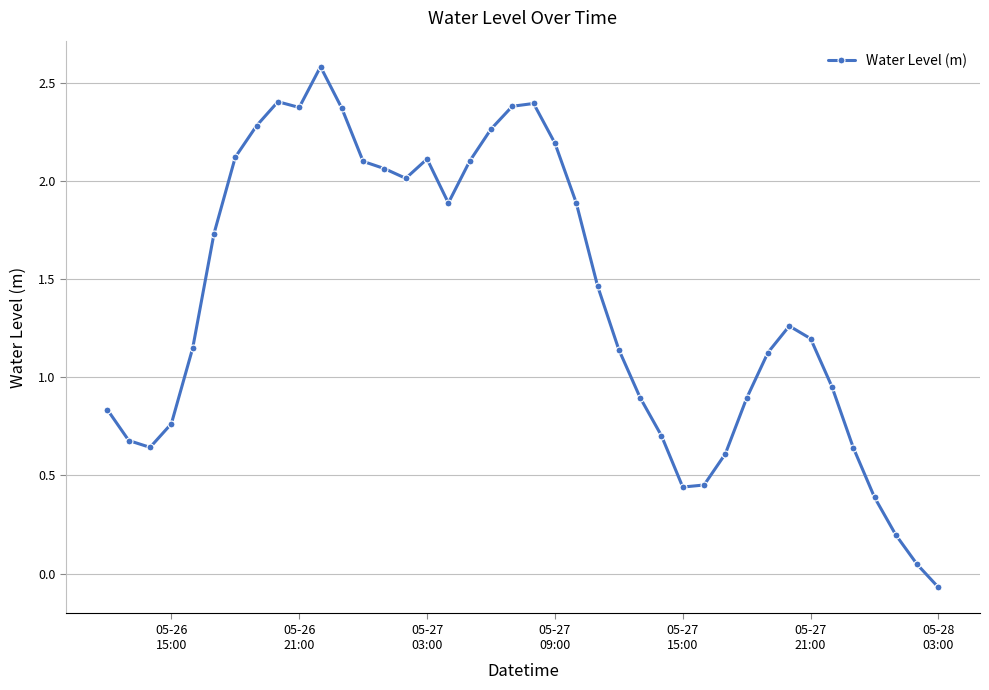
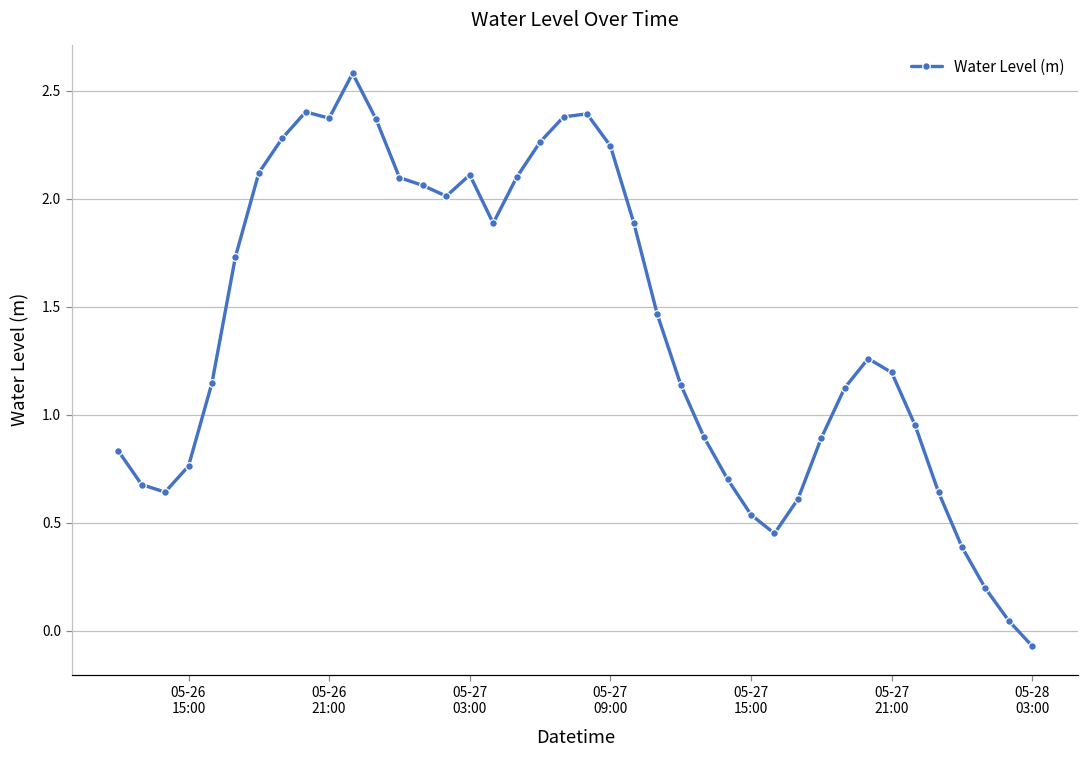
05-27 09:00: 2.19 -> 2.25
05-27 15:00: 0.44 -> 0.54
